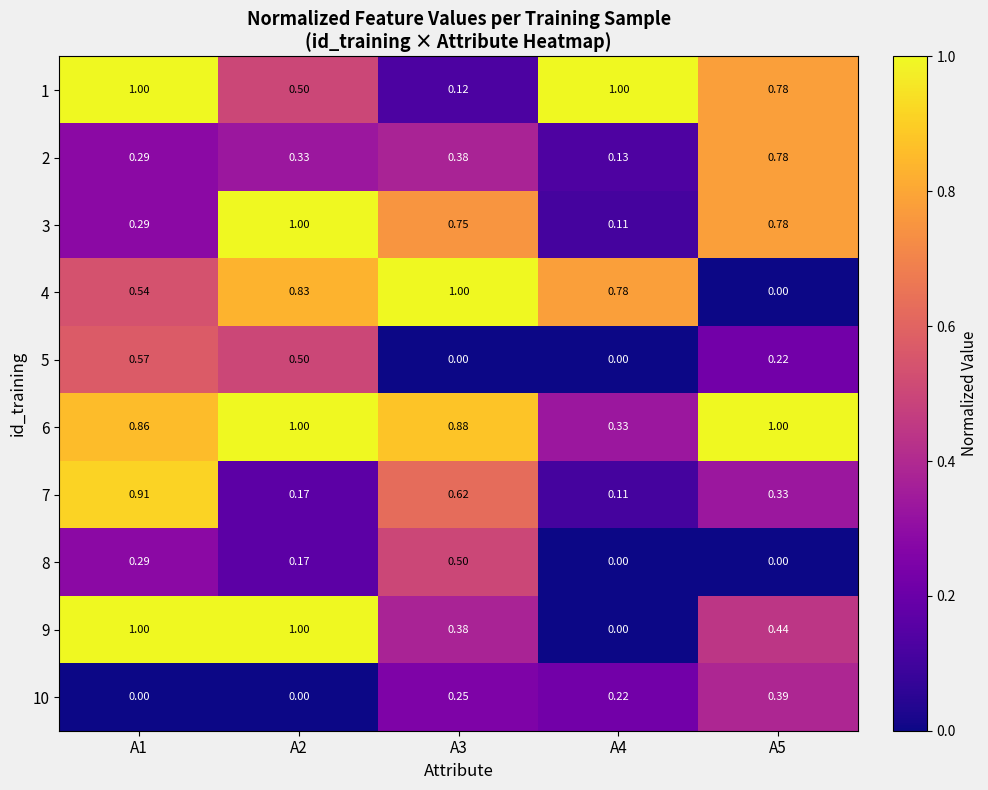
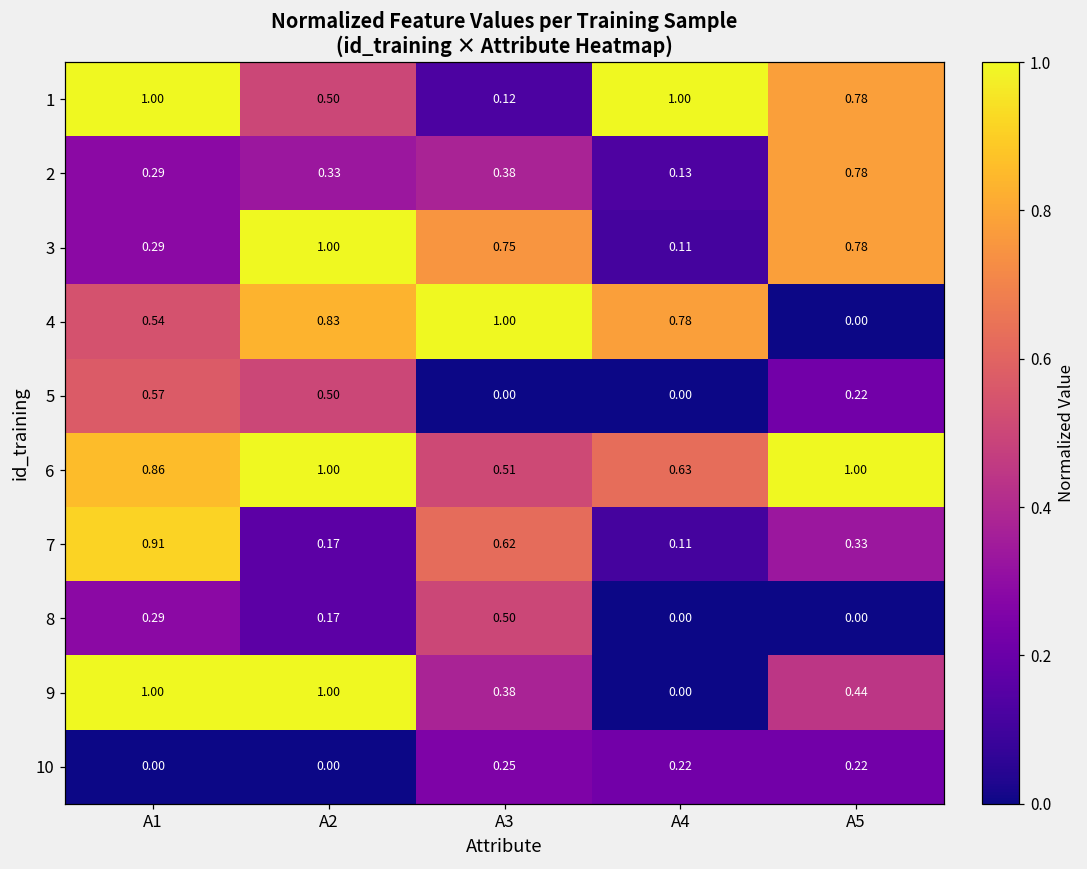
6, A3: 0.88 -> 0.51
6, A4: 0.33 -> 0.63
10, A5: 0.39 -> 0.22
